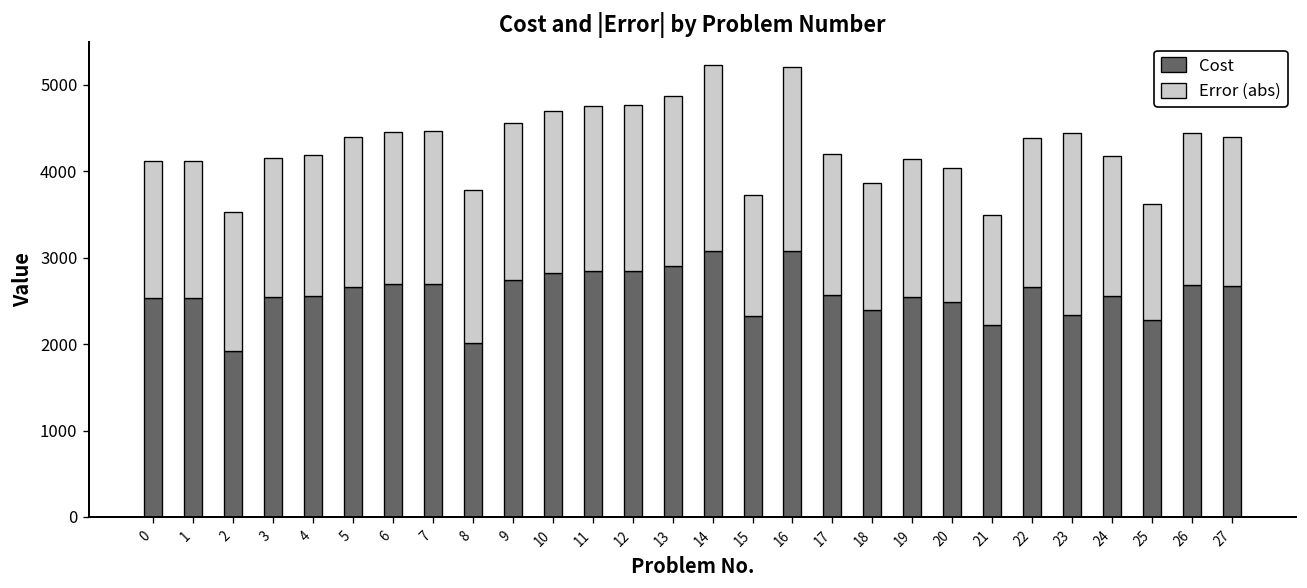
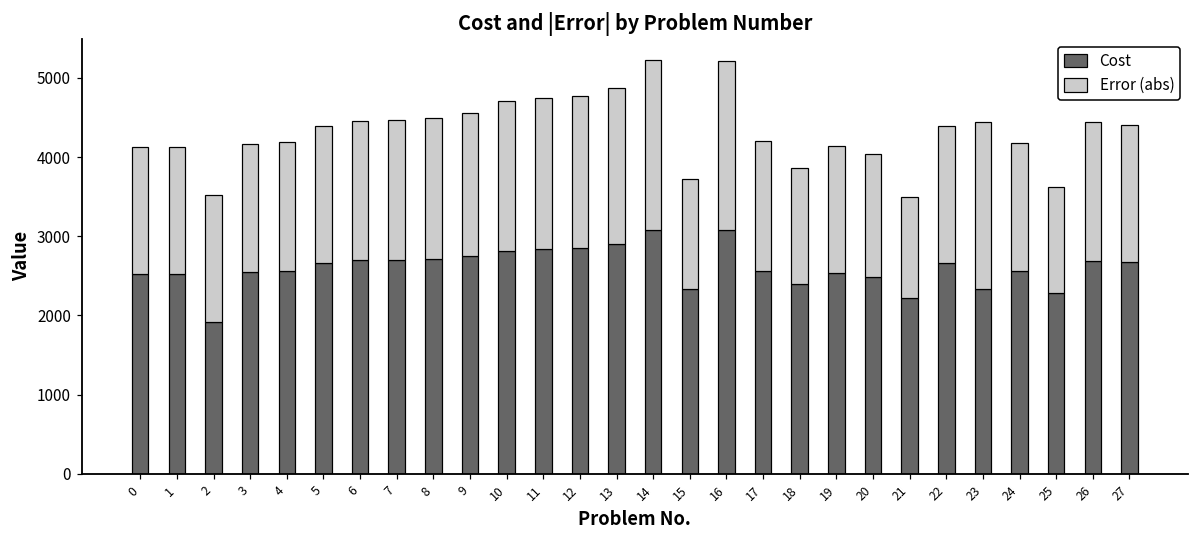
Cost, 8: 2000 -> 2700
